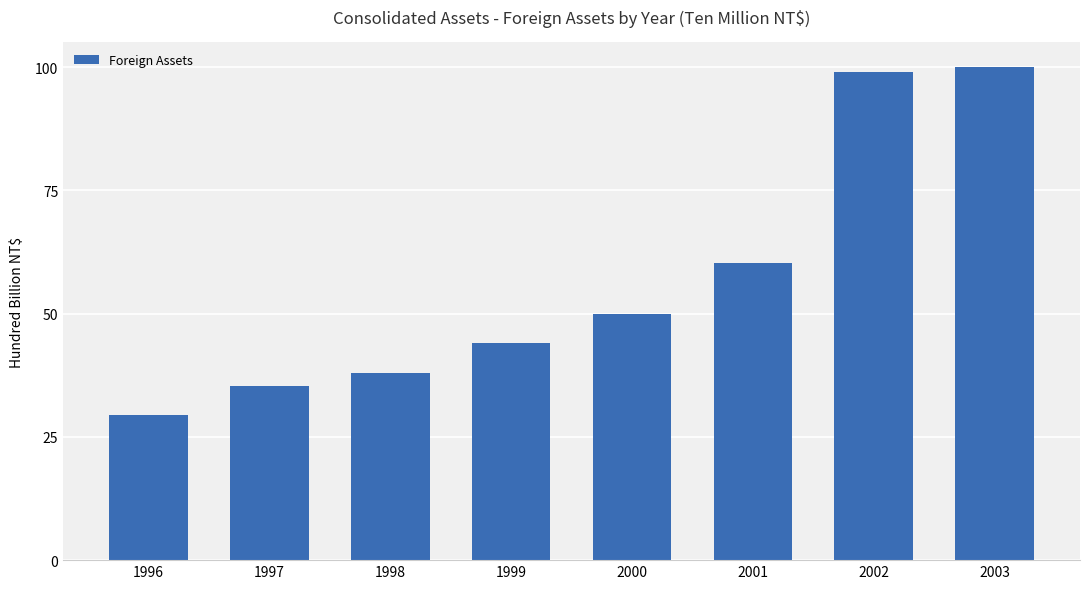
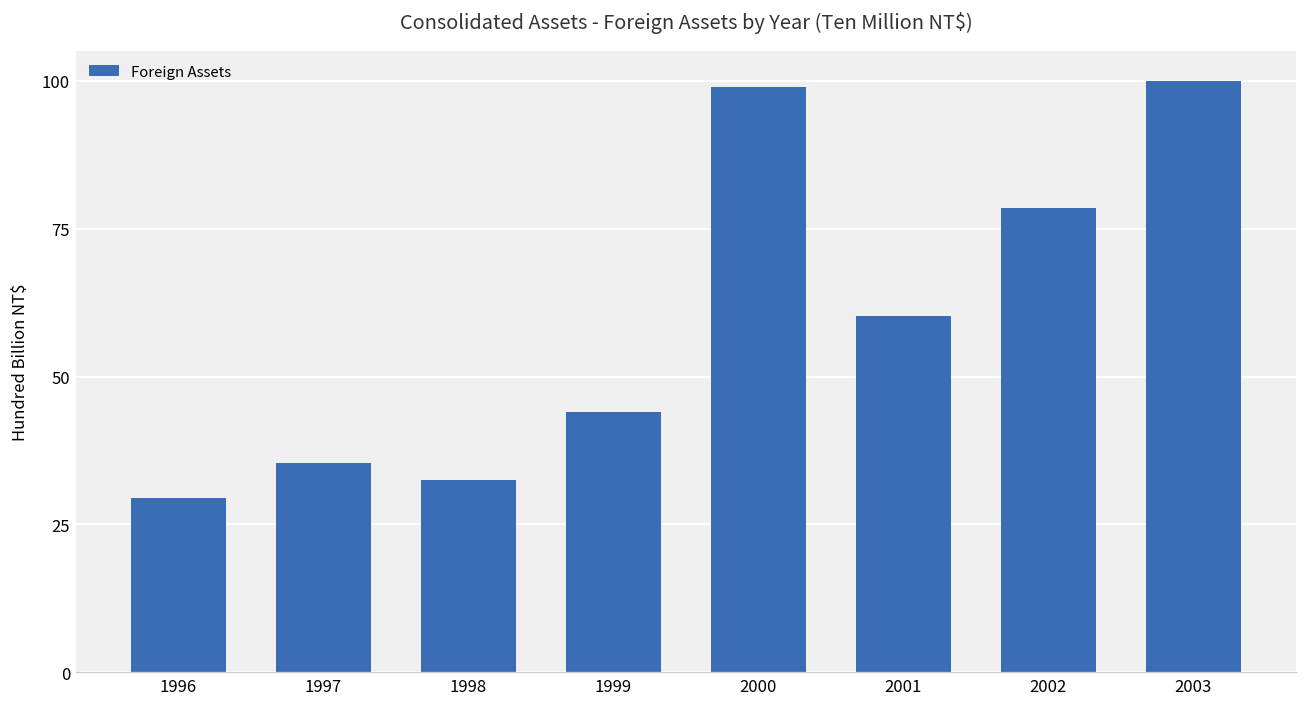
1998: 38 -> 33
2000: 50 -> 99
2002: 99 -> 78
